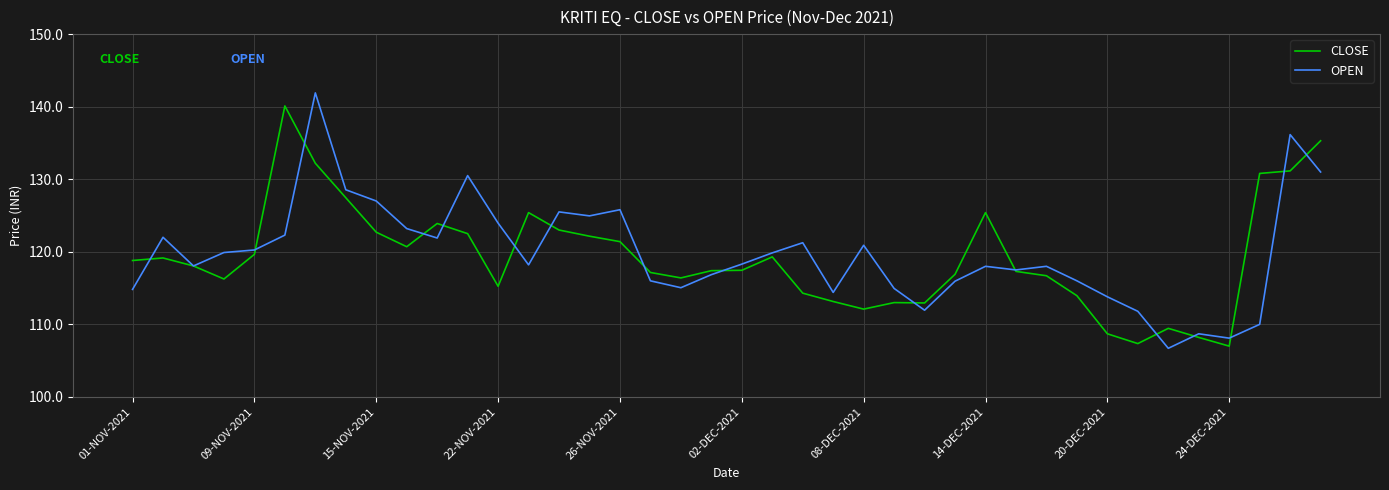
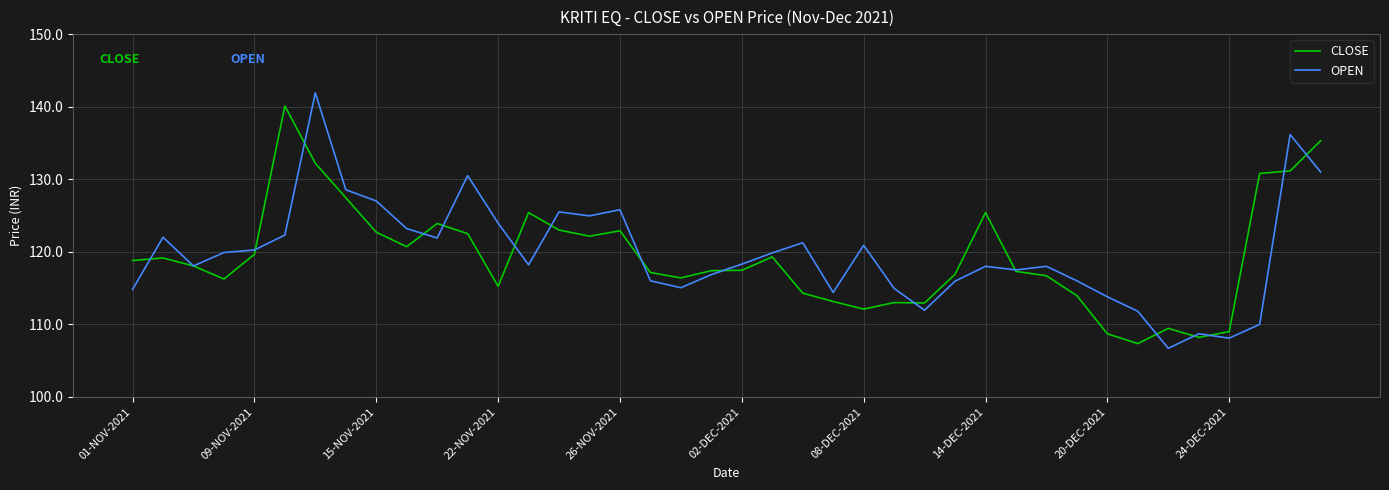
CLOSE, 26-NOV-2021: 121 -> 123
CLOSE, 24-DEC-2021: 107 -> 109
